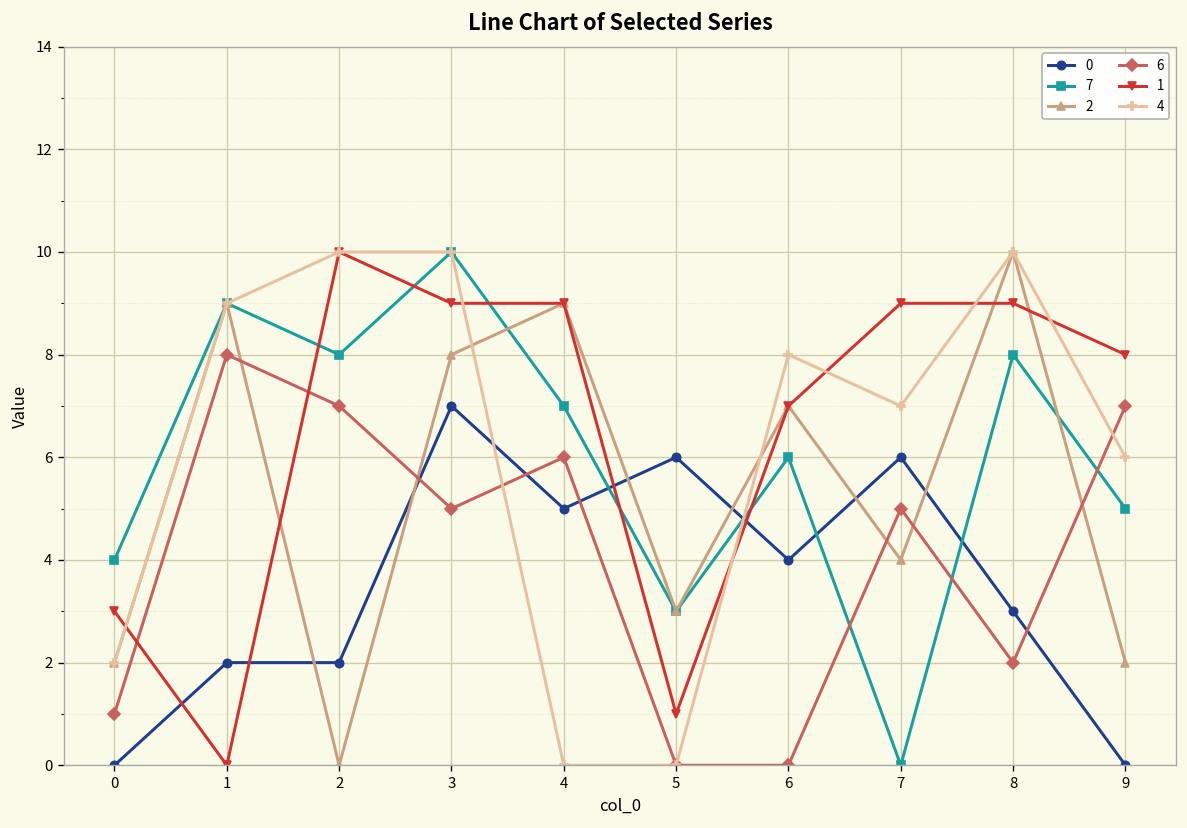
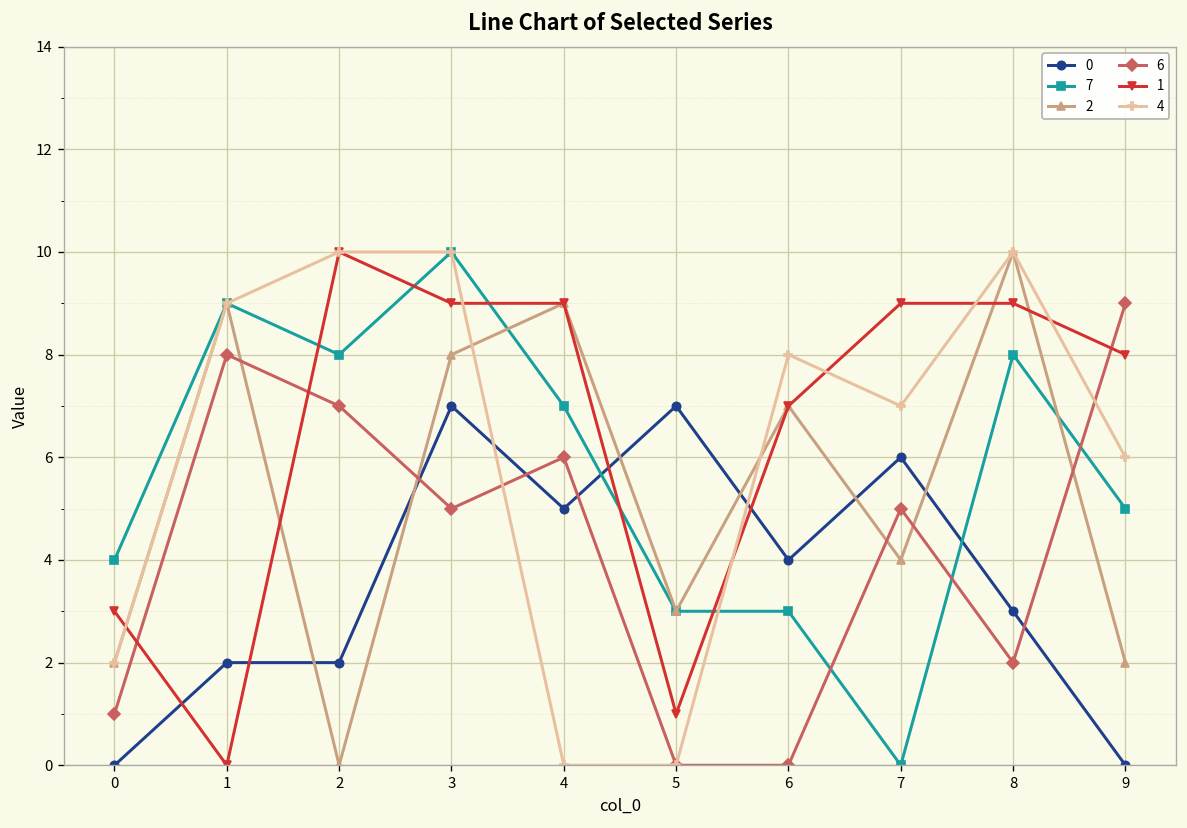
0, 5: 6 -> 7
7, 6: 6 -> 3
6, 9: 7 -> 9
